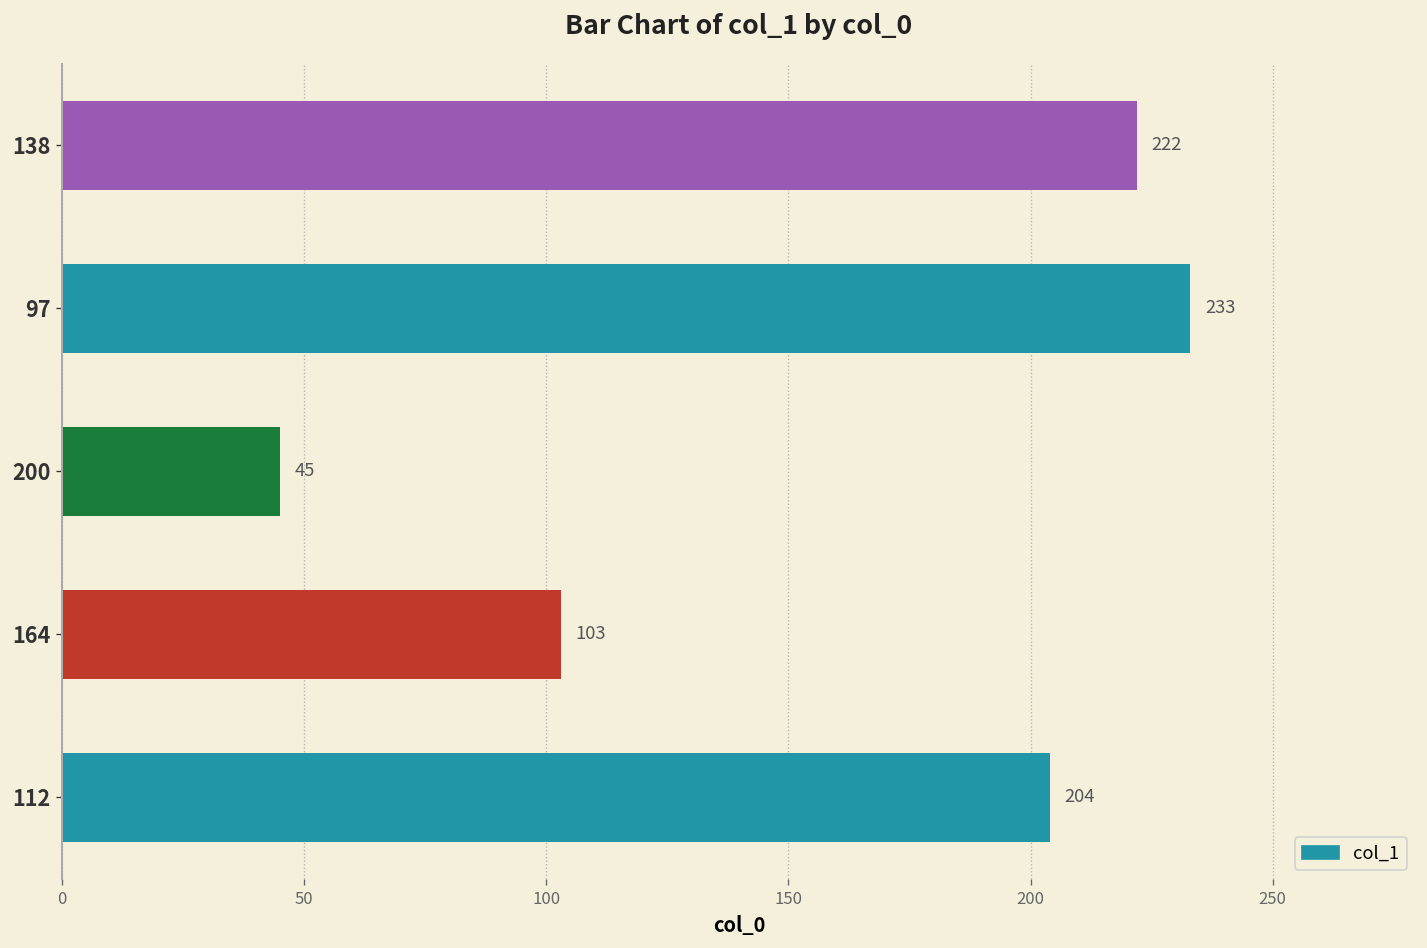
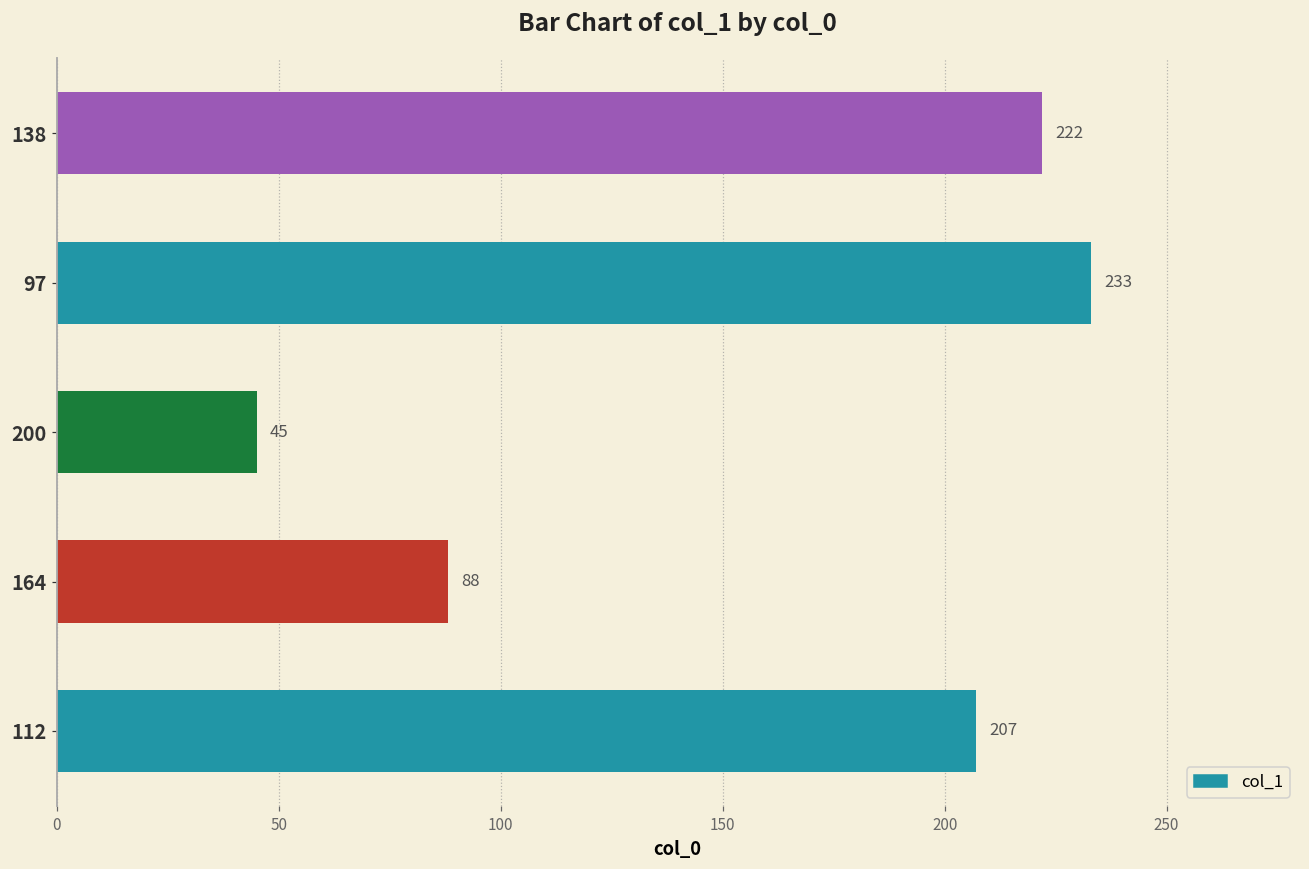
164: 103 -> 88
112: 204 -> 207
